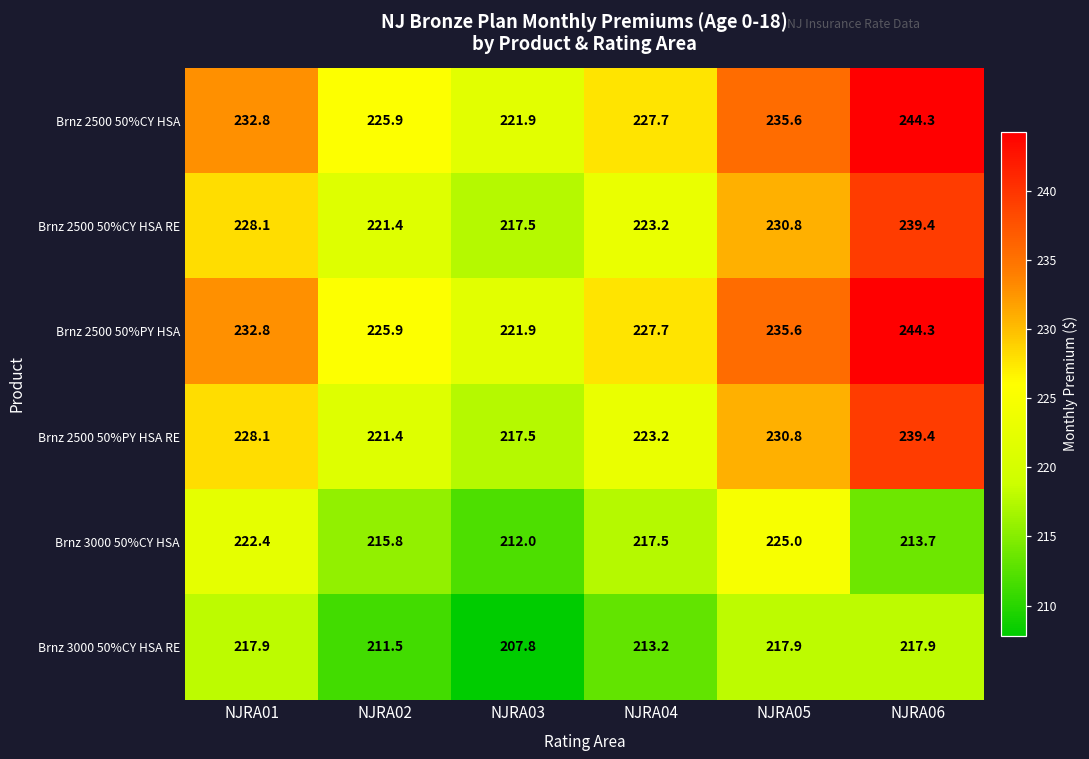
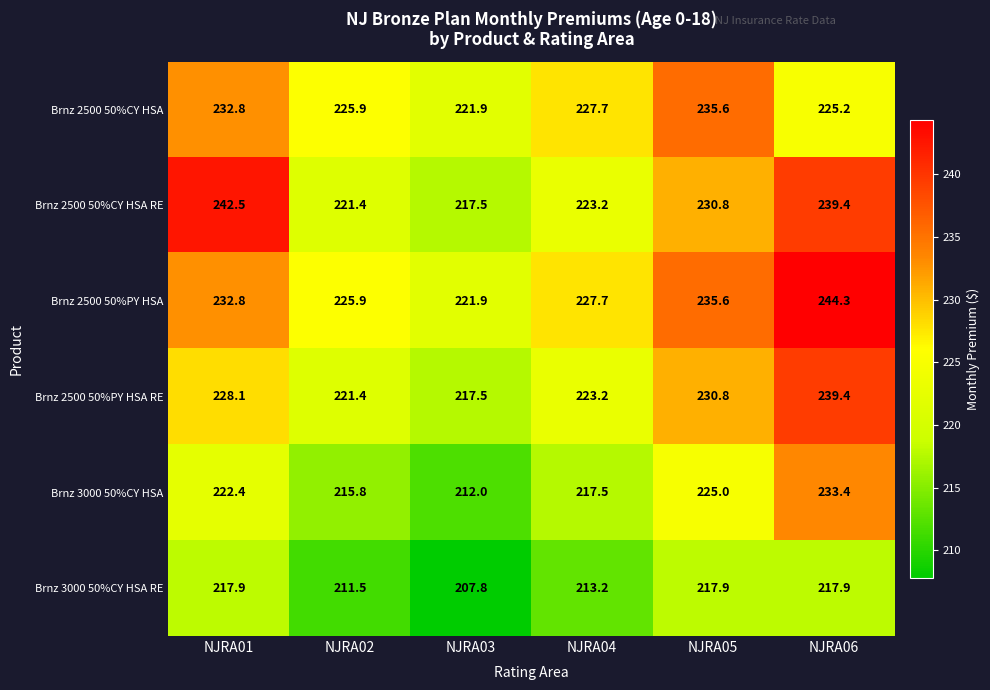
Brnz 2500 50%CY HSA, NJRA06: 244.3 -> 225.2
Brnz 2500 50%CY HSA RE, NJRA01: 228.1 -> 242.5
Brnz 3000 50%CY HSA, NJRA06: 213.7 -> 233.4
